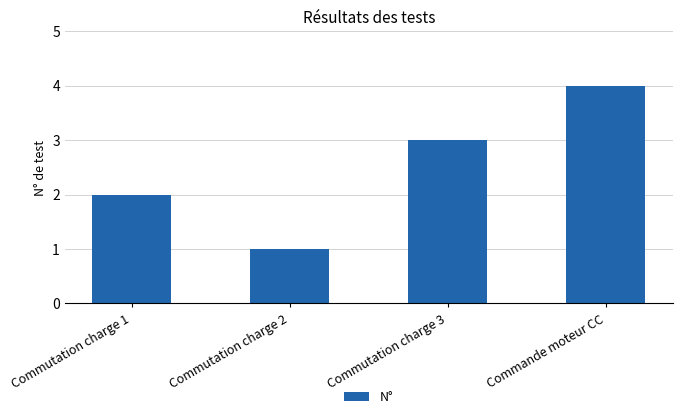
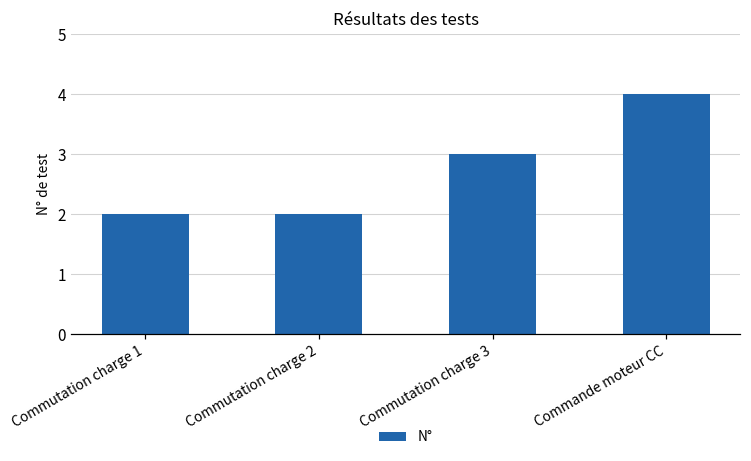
Commutation charge 2: 1 -> 2
